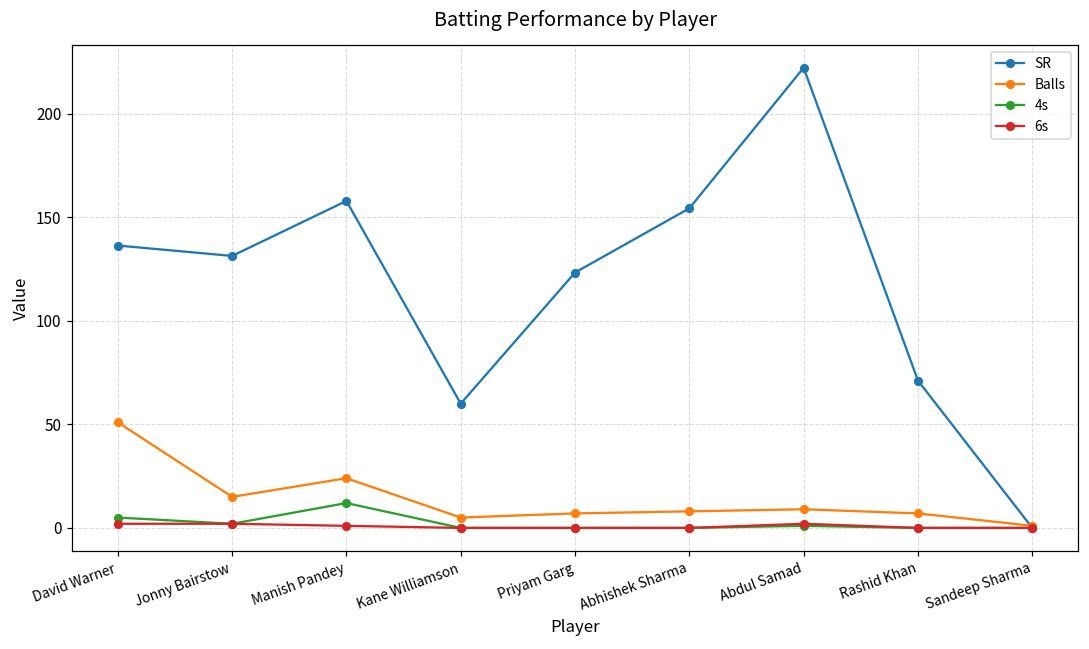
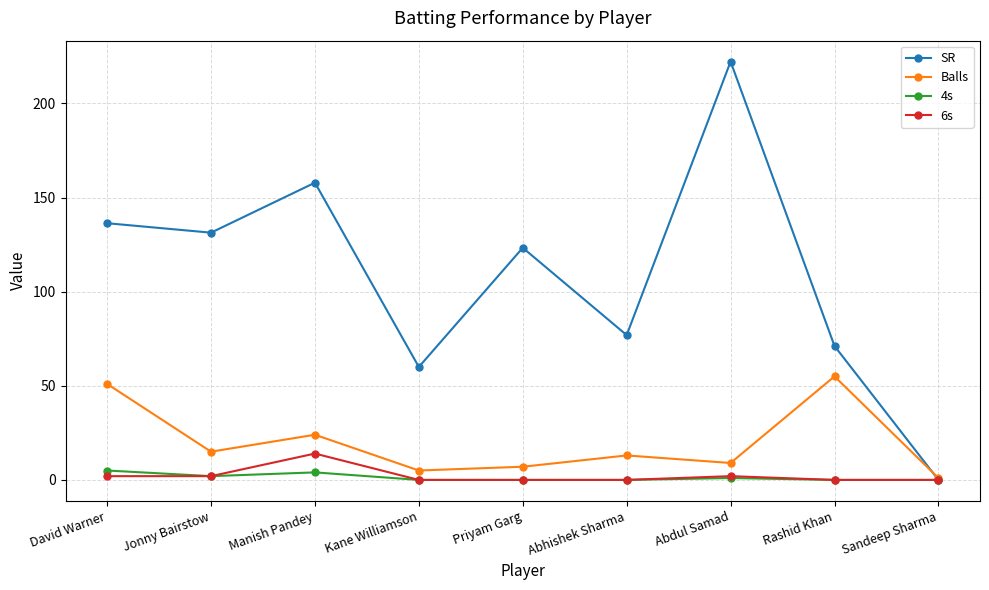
4s, Manish Pandey: 12 -> 4
6s, Manish Pandey: 1 -> 14
SR, Abhishek Sharma: 154 -> 77
Balls, Abhishek Sharma: 8 -> 13
Balls, Rashid Khan: 7 -> 55
